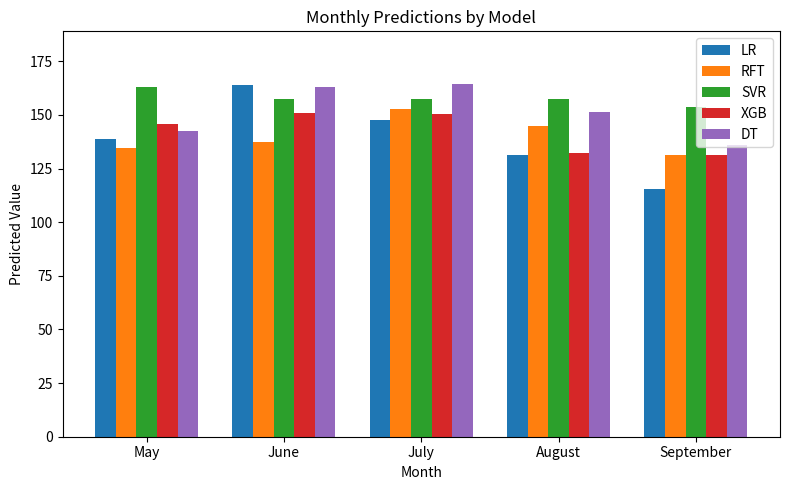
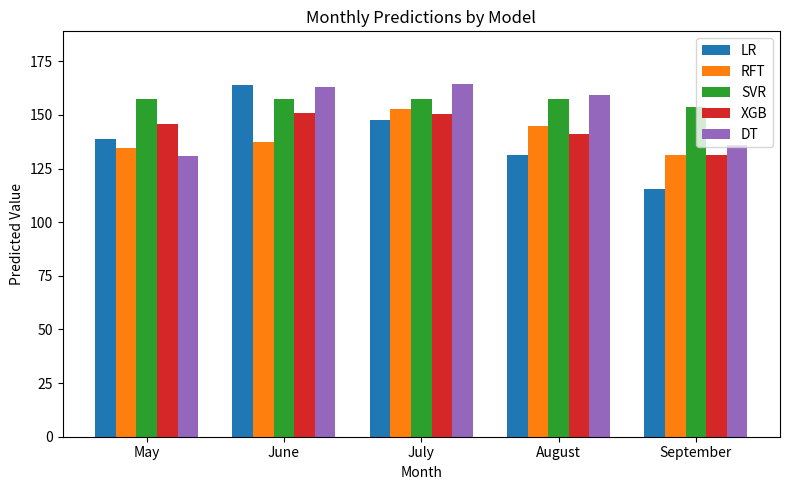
SVR, May: 163 -> 158
DT, May: 142 -> 131
XGB, August: 132 -> 141
DT, August: 151 -> 159
